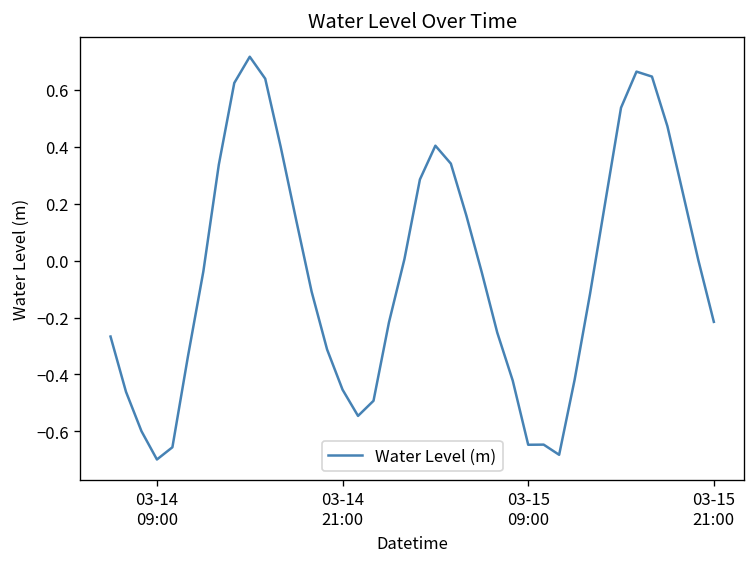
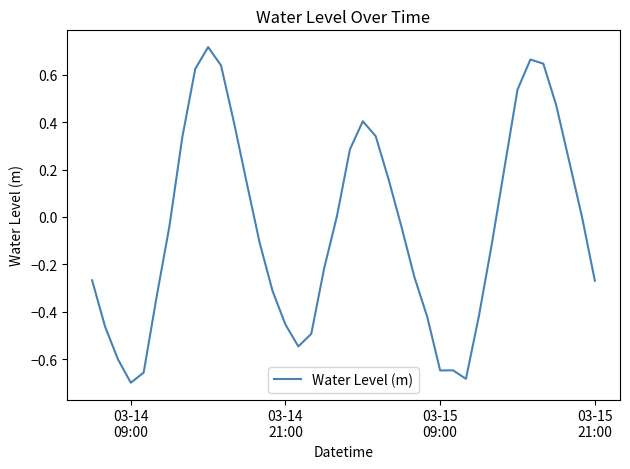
03-15 21:00: -0.22 -> -0.27
